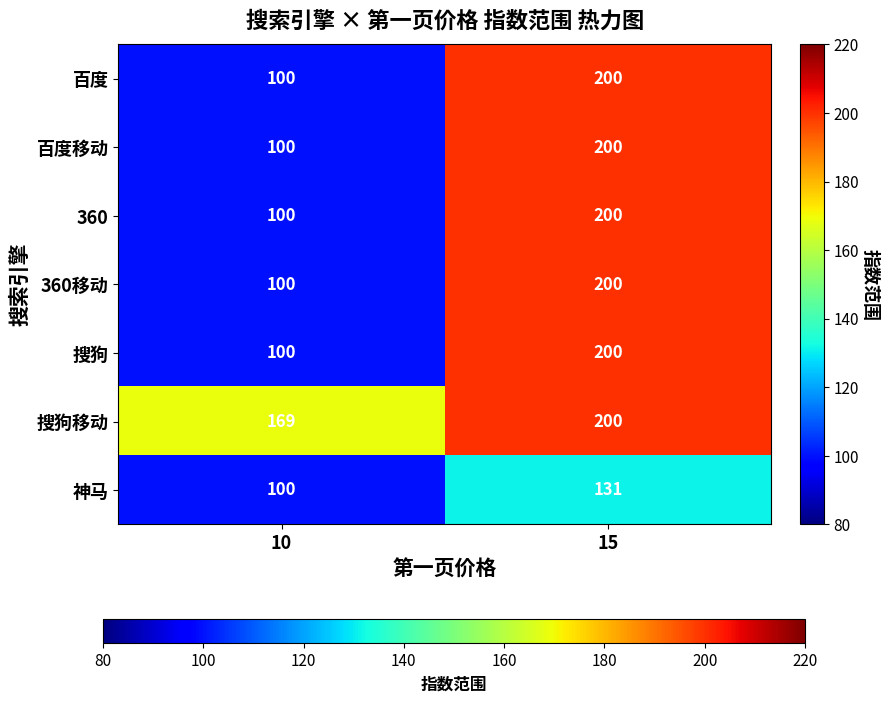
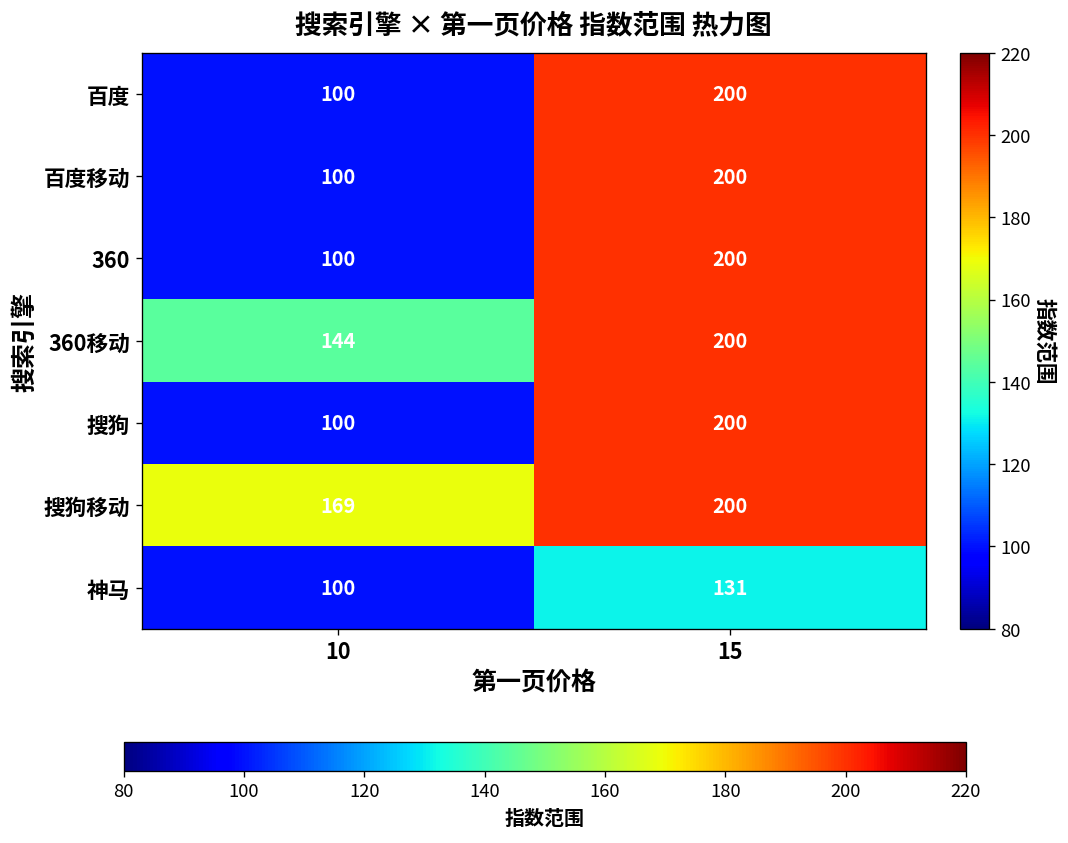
360移动, 10: 100 -> 144
